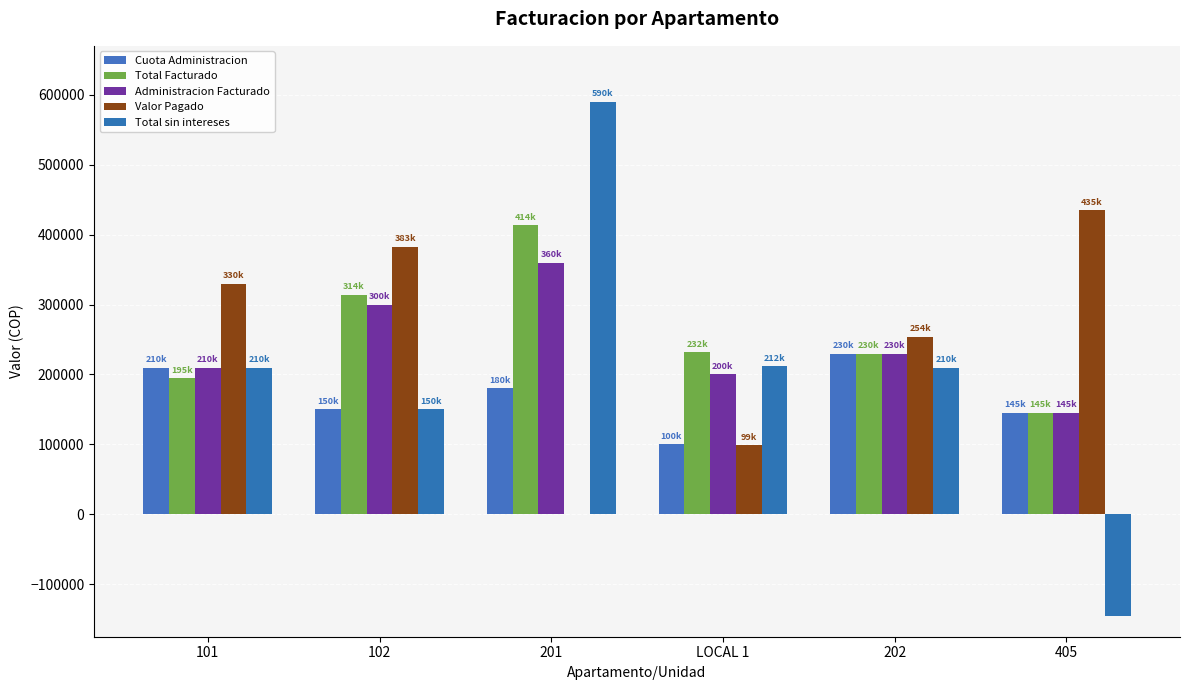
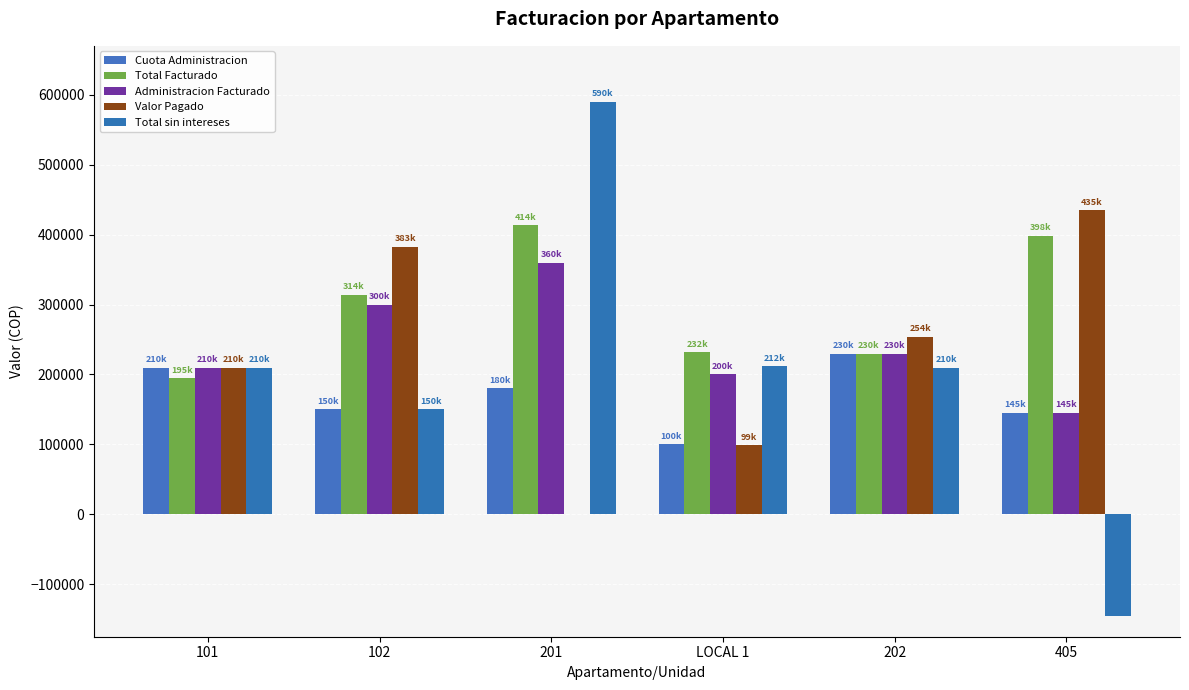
Valor Pagado, 101: 330k -> 210k
Total Facturado, 405: 145k -> 398k
